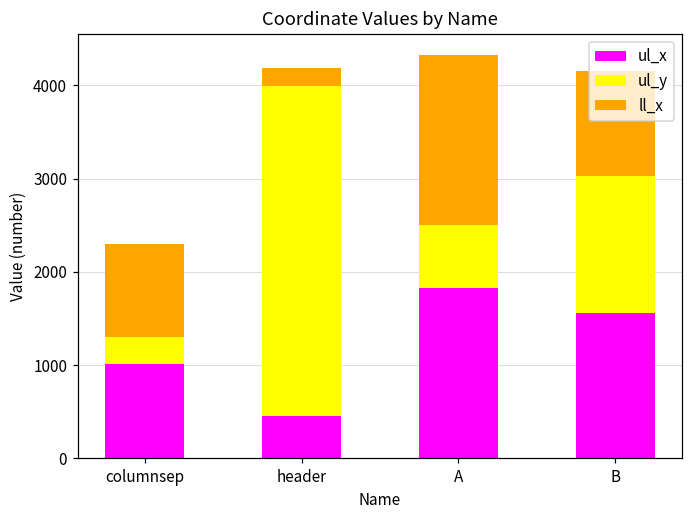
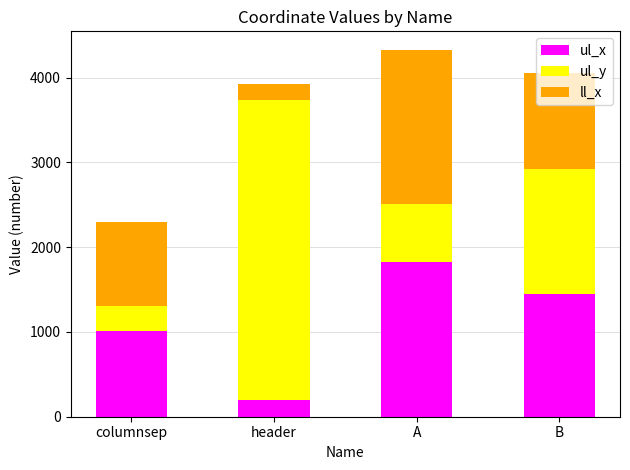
ul_x, header: 500 -> 200
ul_x, B: 1600 -> 1500
